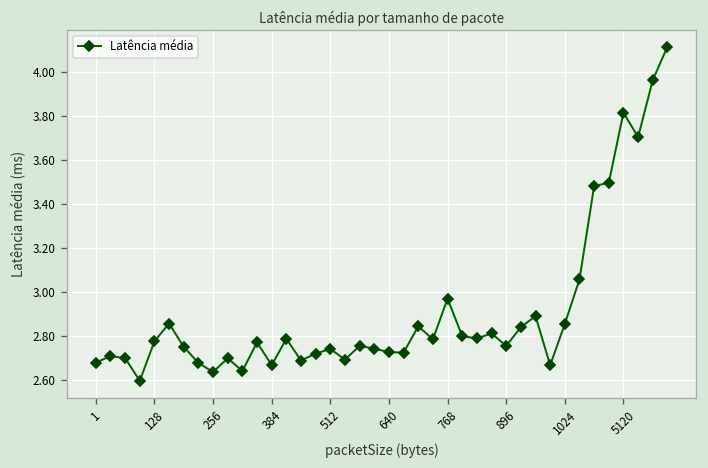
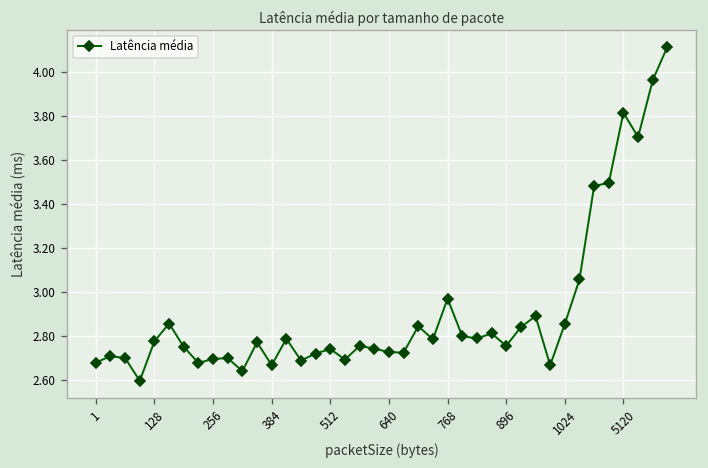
256: 2.64 -> 2.70
